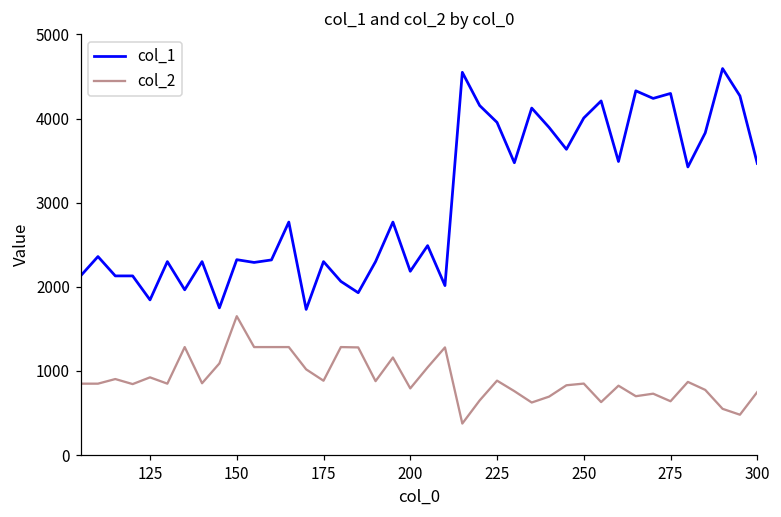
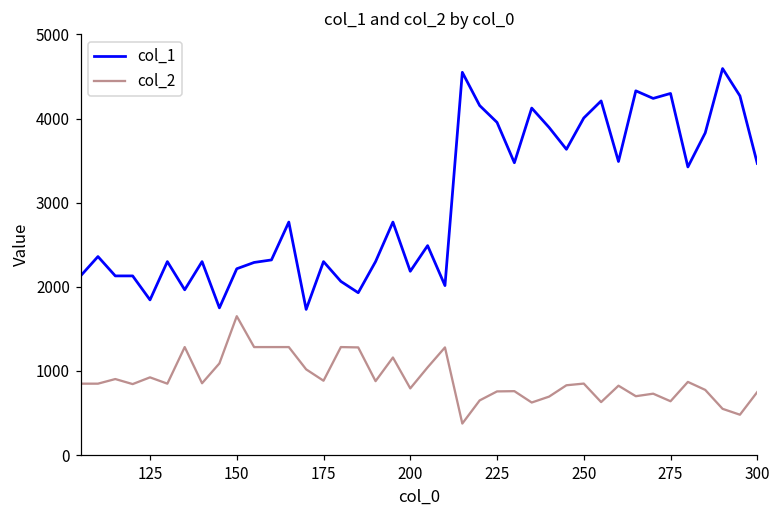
col_1, 150: 2300 -> 2200
col_2, 225: 900 -> 800
